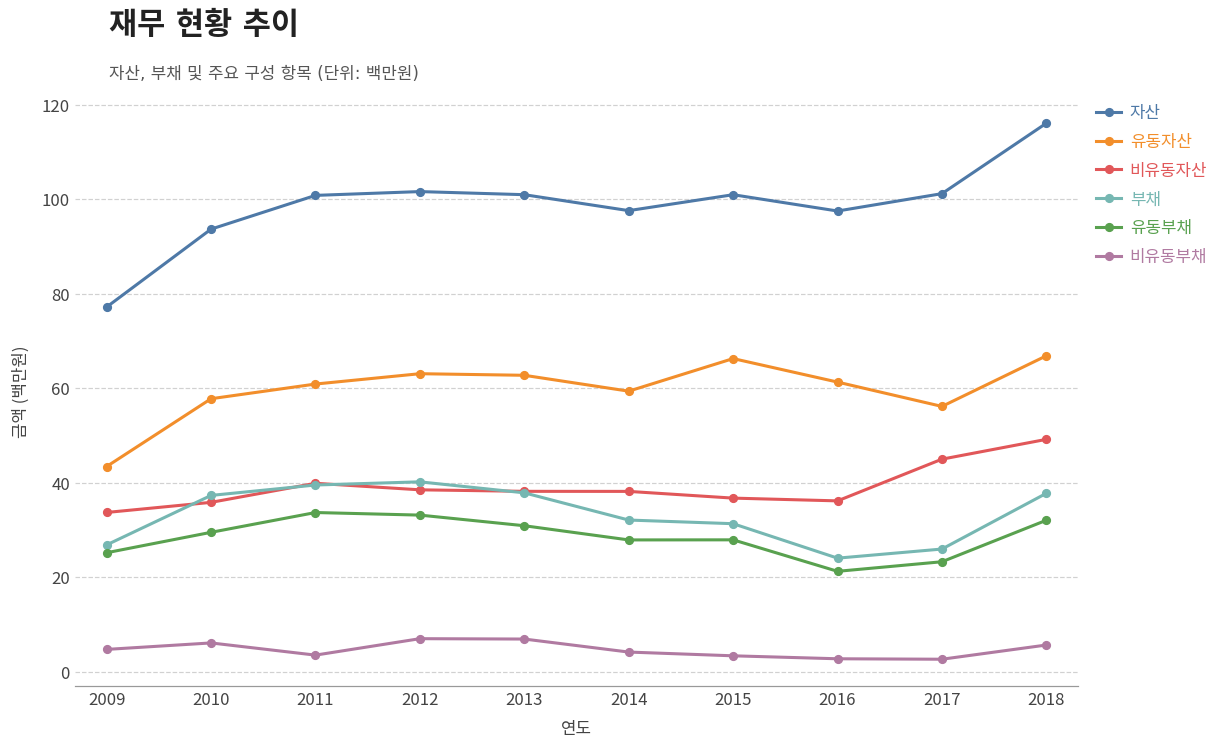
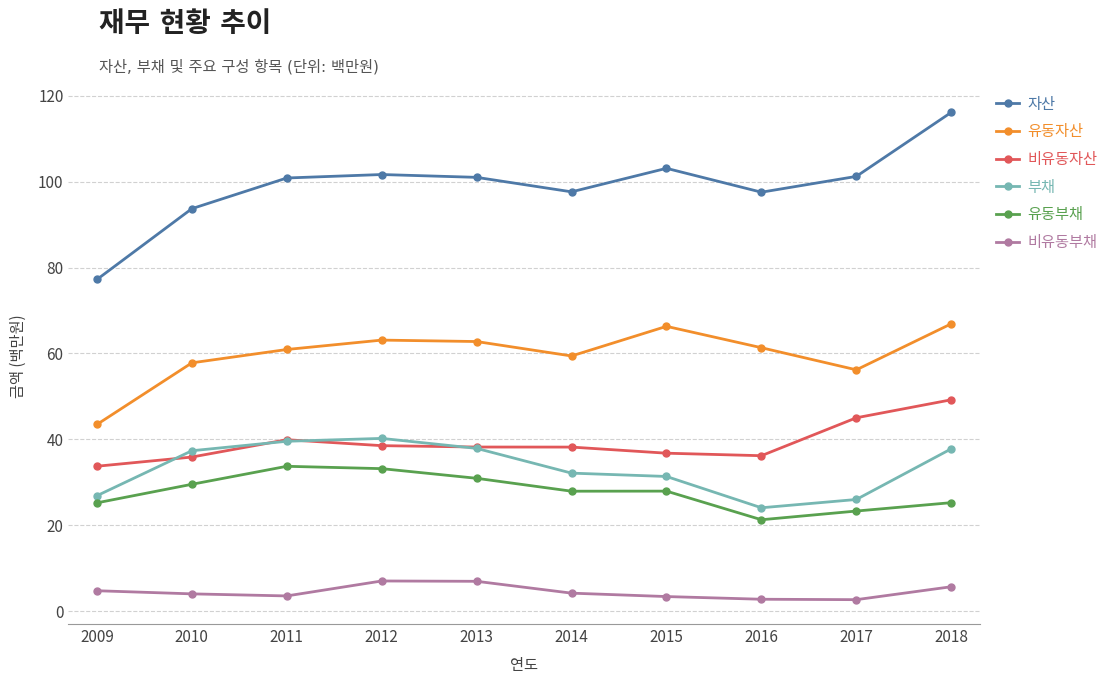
비유동부채, 2010: 6 -> 4
자산, 2015: 101 -> 103
유동부채, 2018: 32 -> 25
